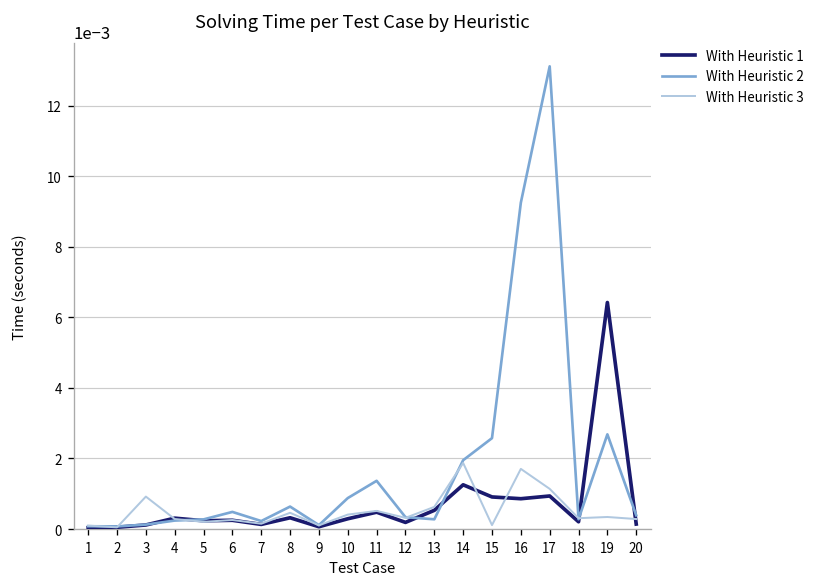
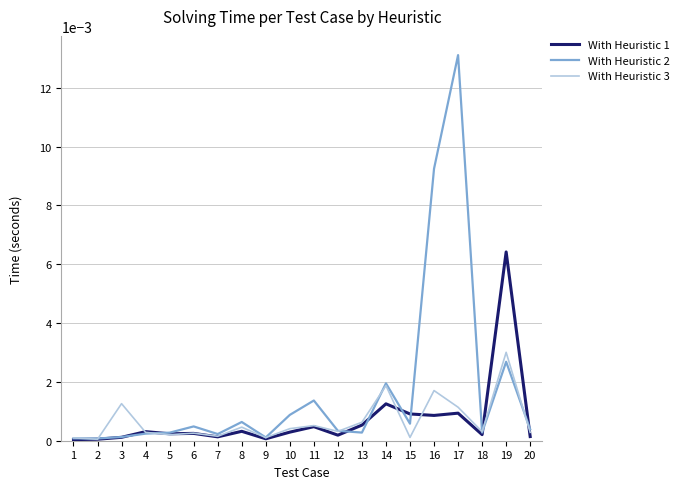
With Heuristic 3, 3: 0.0009 -> 0.0013
With Heuristic 2, 15: 0.0026 -> 0.0006
With Heuristic 3, 19: 0.0003 -> 0.0030
